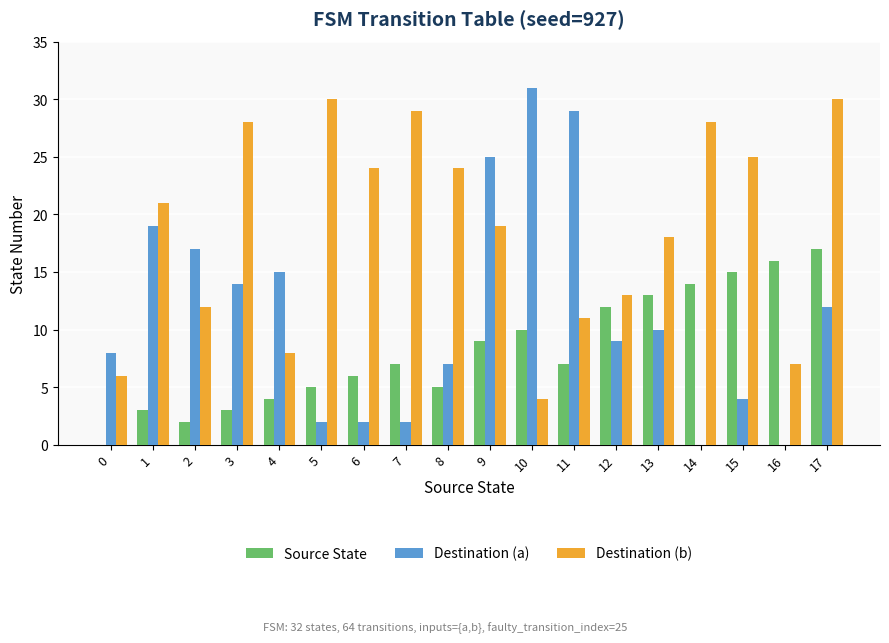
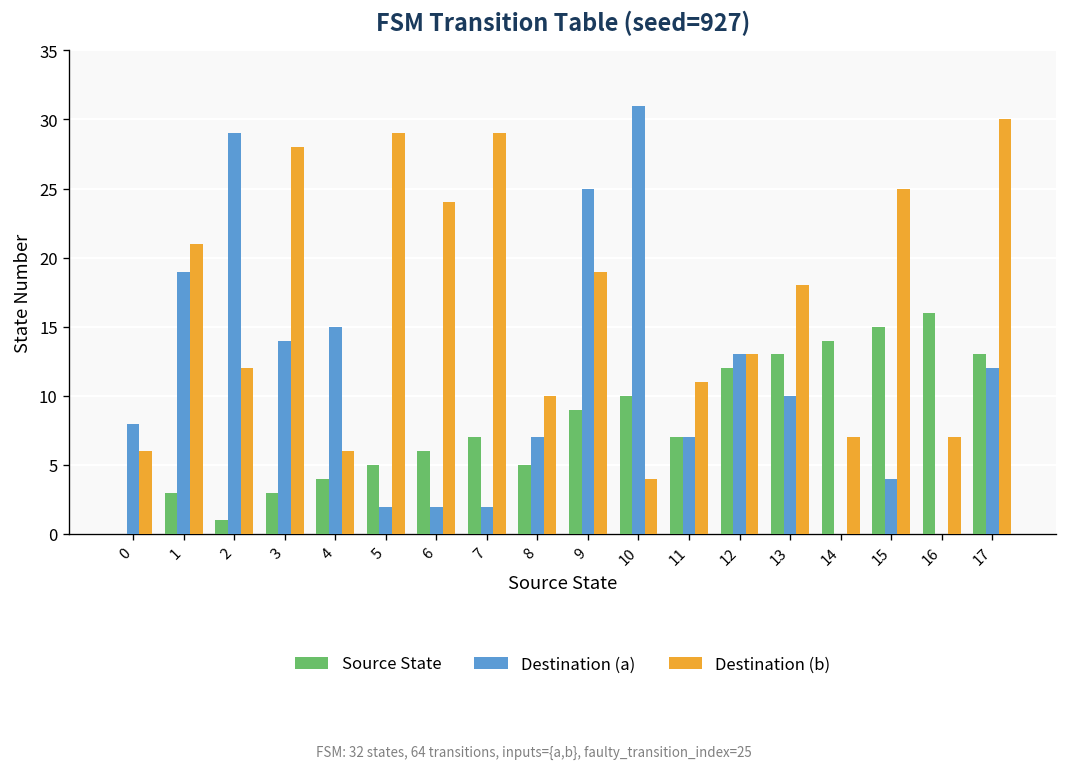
Source State, 2: 2 -> 1
Destination (a), 2: 17 -> 29
Destination (b), 4: 8 -> 6
Destination (b), 5: 30 -> 29
Destination (b), 8: 24 -> 10
Destination (a), 11: 29 -> 7
Destination (a), 12: 9 -> 13
Destination (b), 14: 28 -> 7
Source State, 17: 17 -> 13
